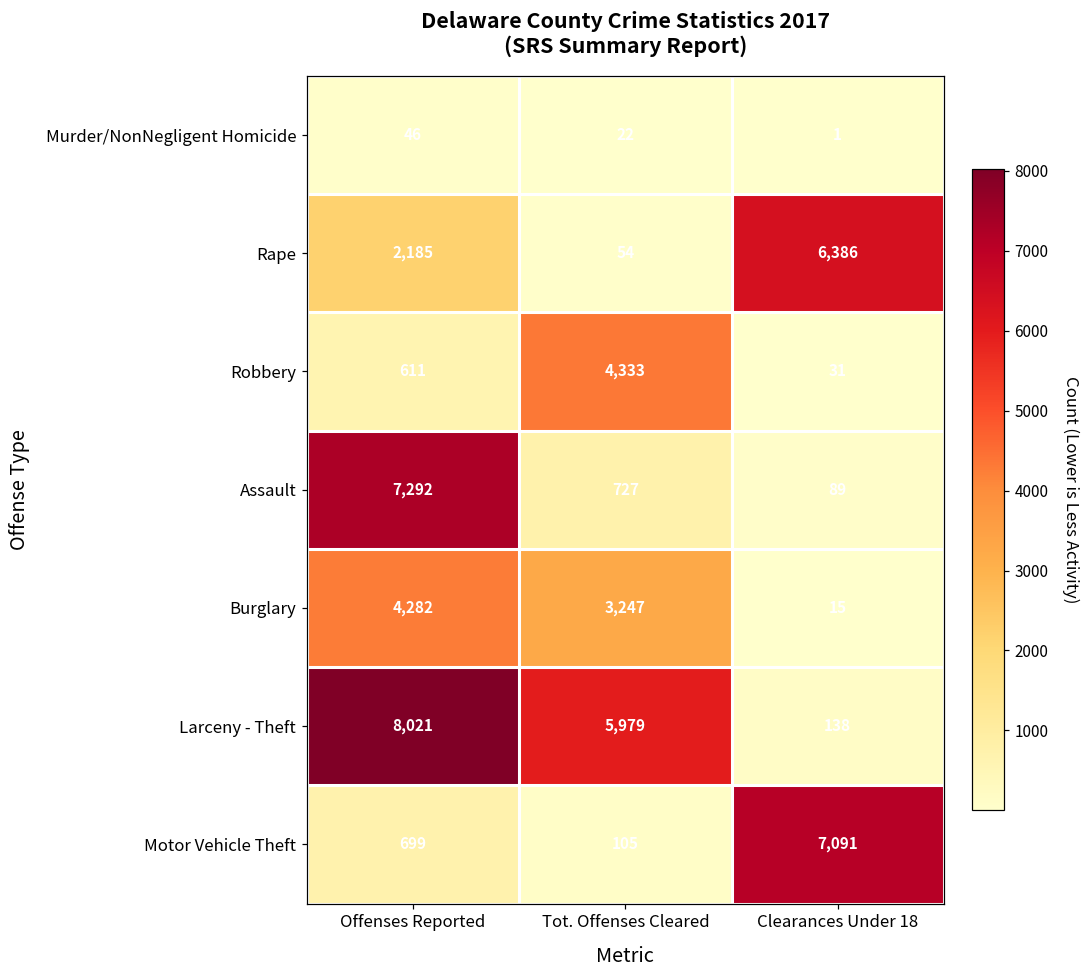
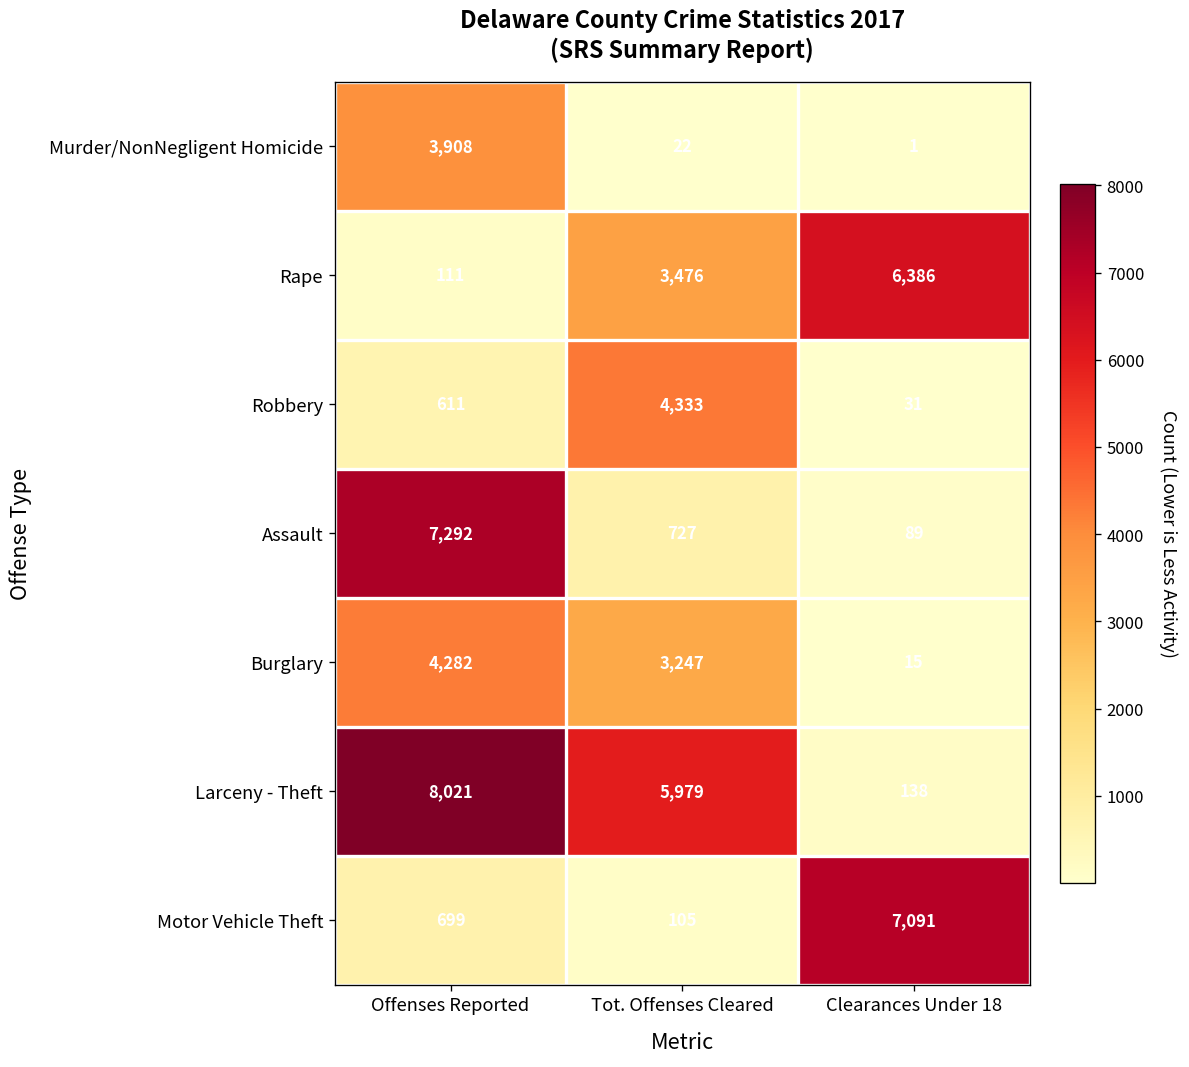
Murder/NonNegligent Homicide, Offenses Reported: 46 -> 3,908
Rape, Offenses Reported: 2,185 -> 111
Rape, Tot. Offenses Cleared: 54 -> 3,476
